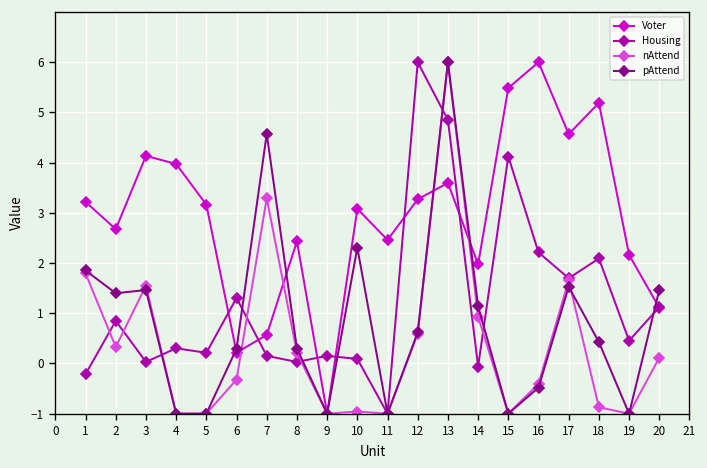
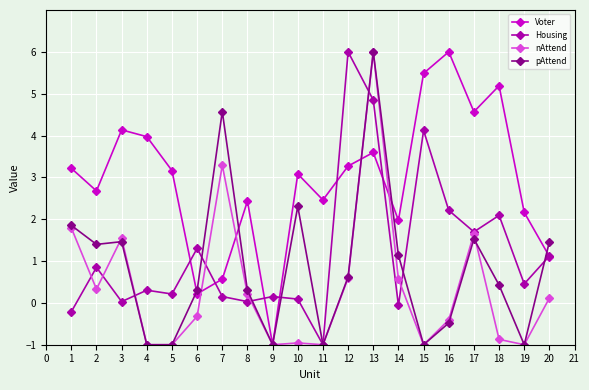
nAttend, 14: 0.9 -> 0.6
